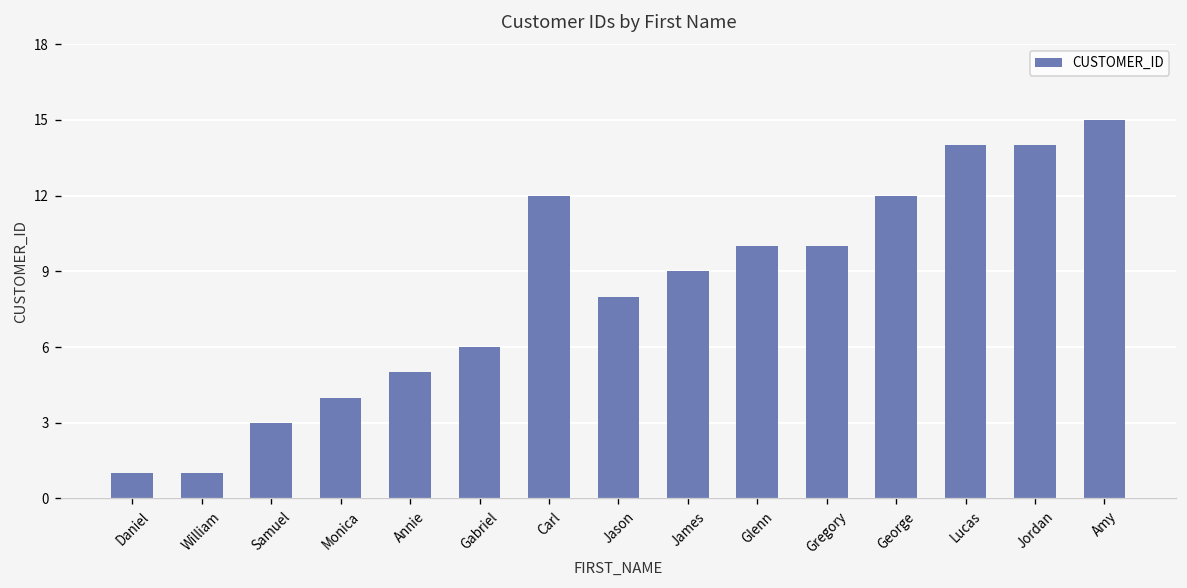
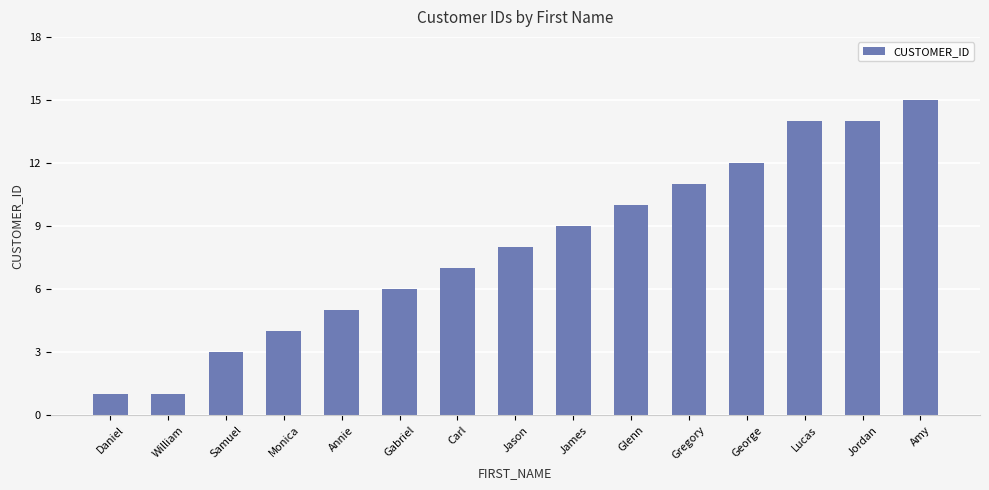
Carl: 12 -> 7
Gregory: 10 -> 11
